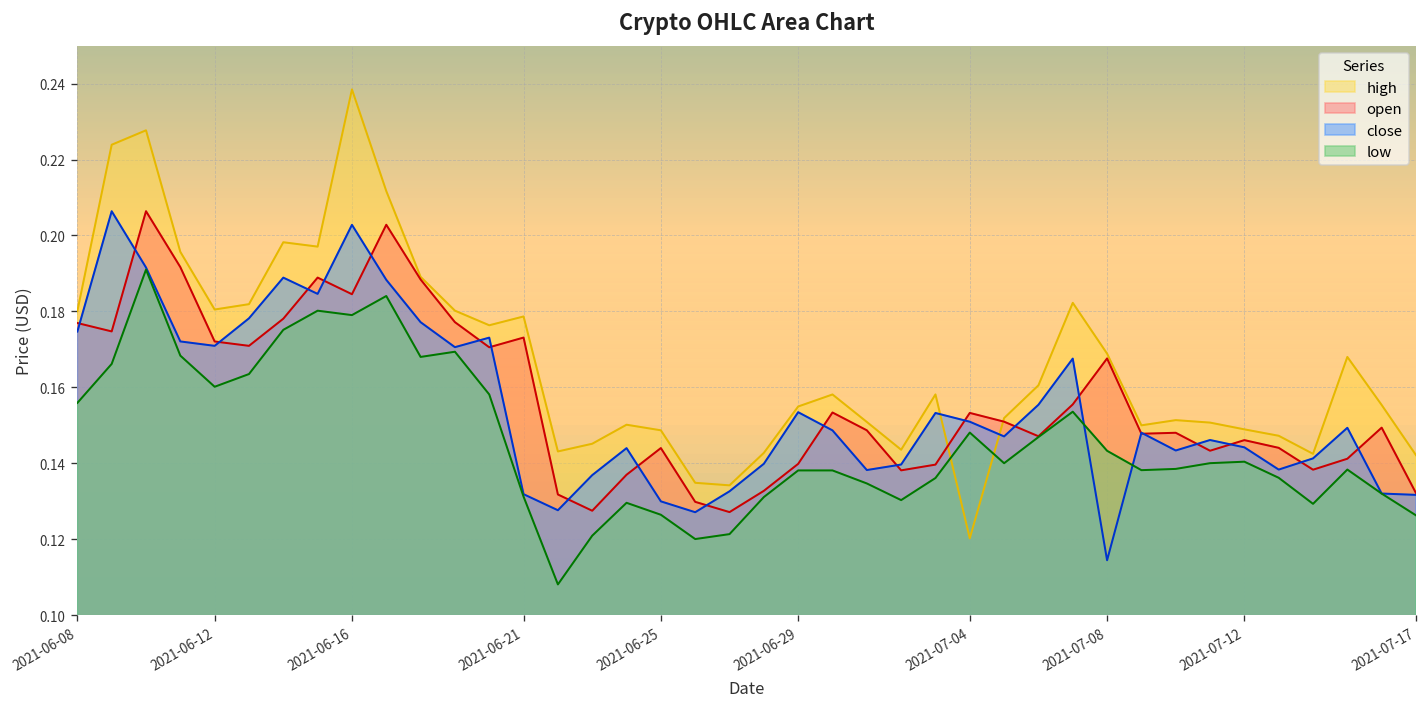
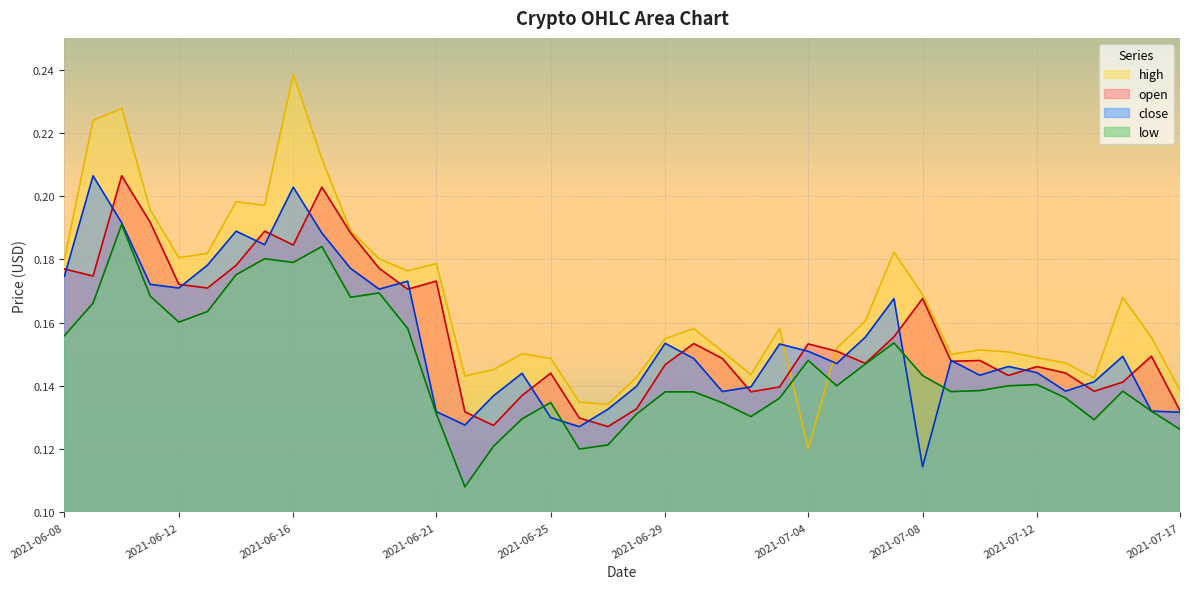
low, 2021-06-25: 0.126 -> 0.135
open, 2021-06-29: 0.140 -> 0.147
high, 2021-07-17: 0.142 -> 0.139
